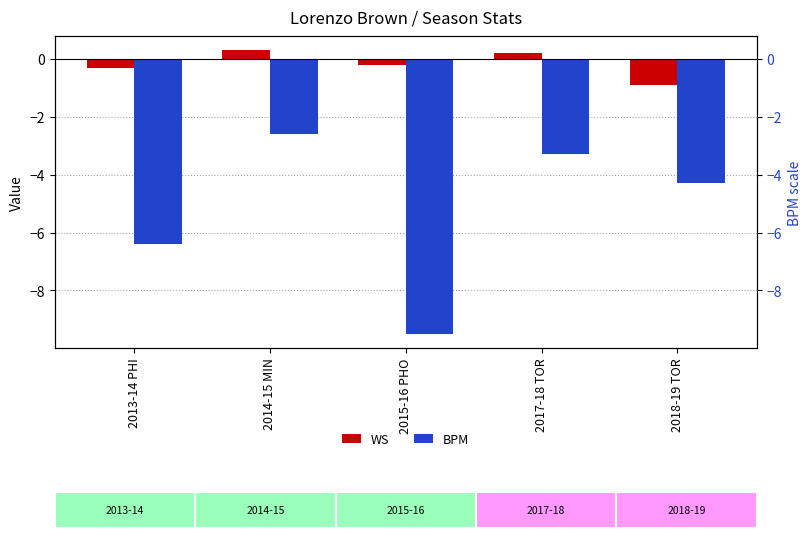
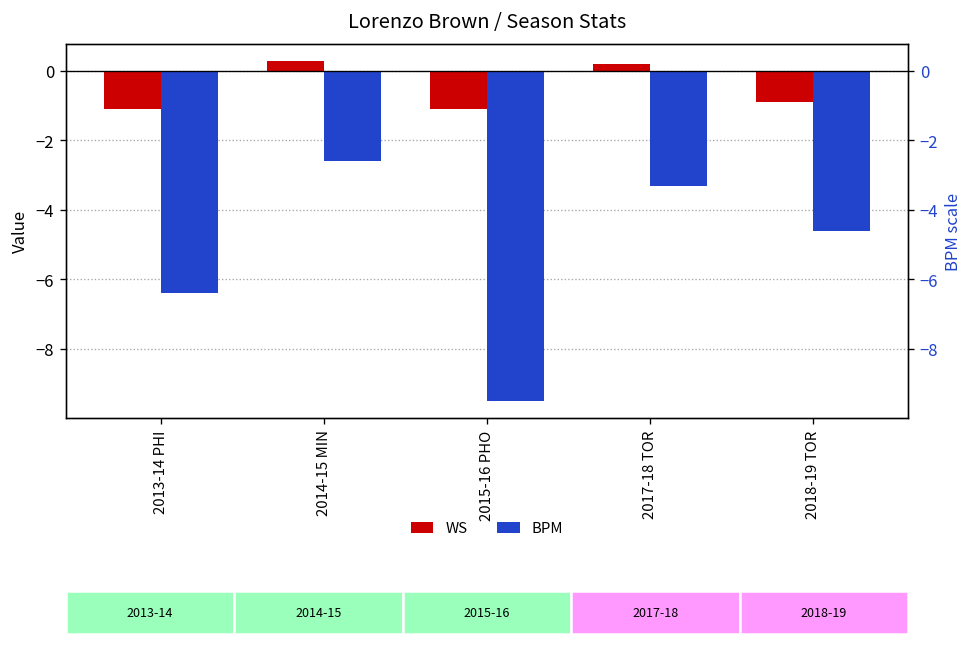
WS, 2013-14 PHI: -0.3 -> -1.1
WS, 2015-16 PHO: -0.2 -> -1.1
BPM, 2018-19 TOR: -4.3 -> -4.6
